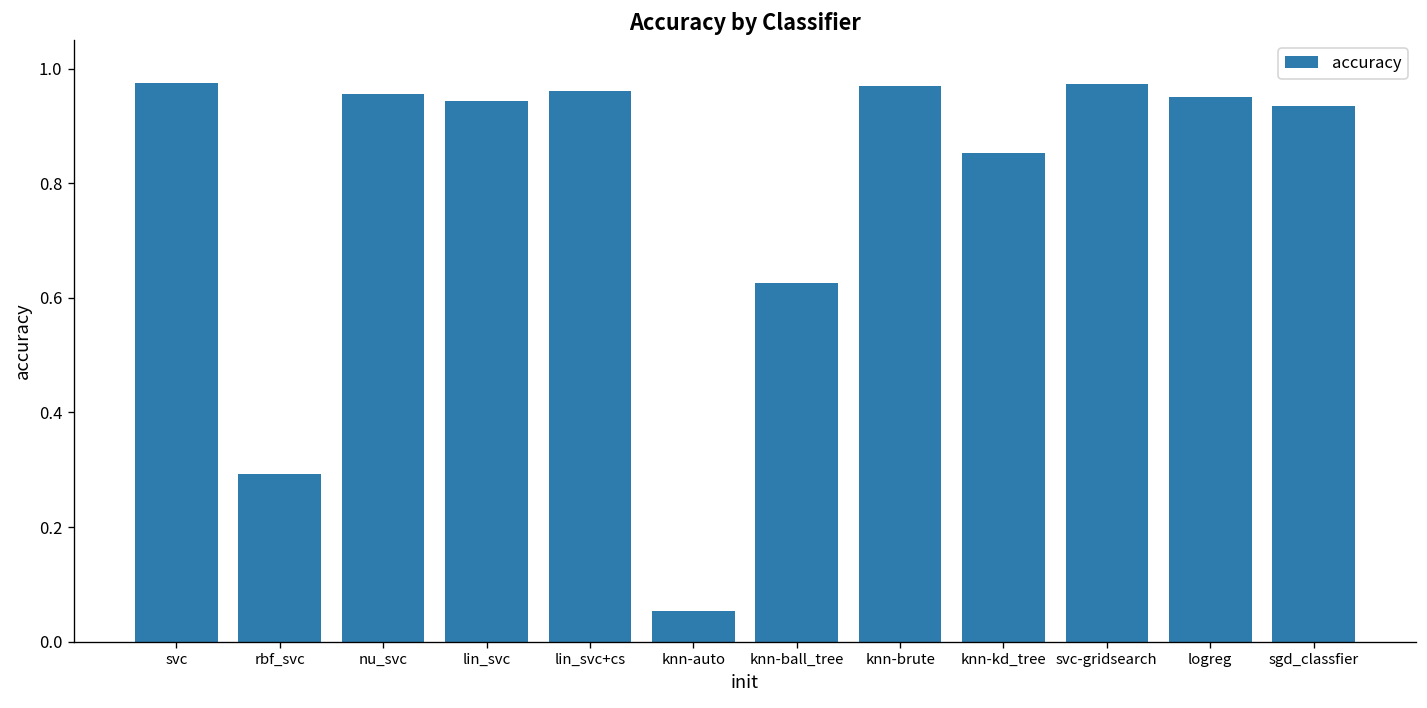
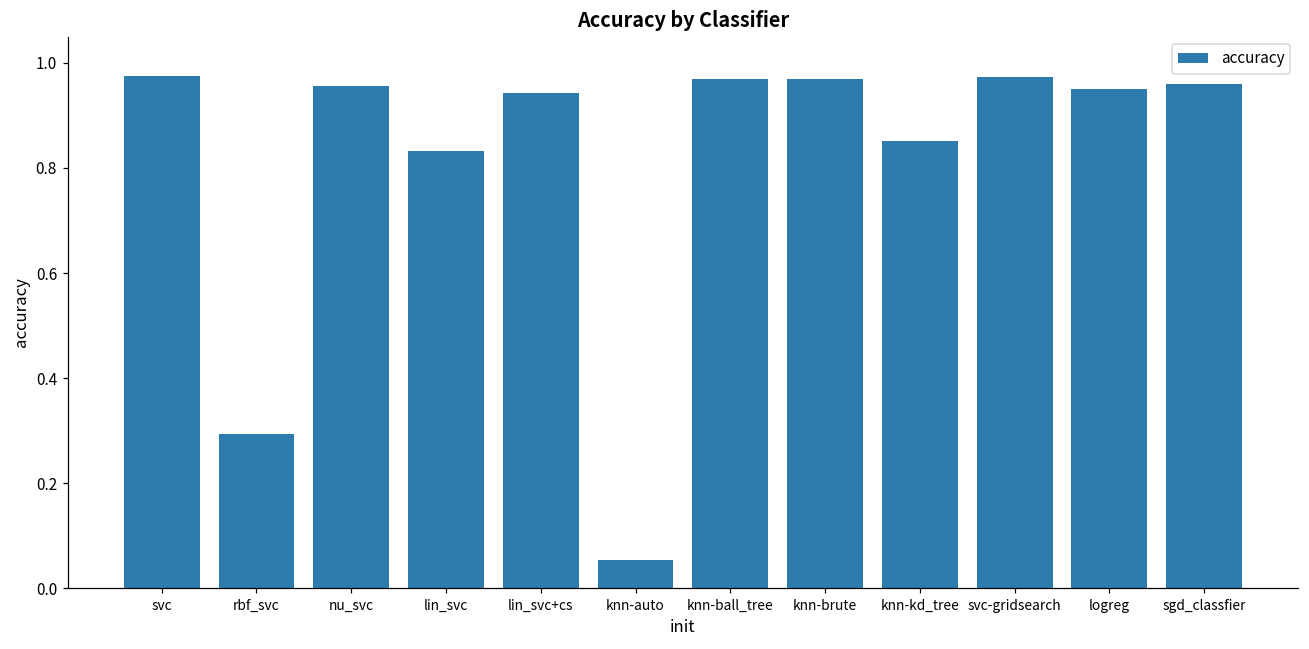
lin_svc: 0.94 -> 0.83
lin_svc+cs: 0.96 -> 0.94
knn-ball_tree: 0.63 -> 0.97
sgd_classfier: 0.93 -> 0.96
